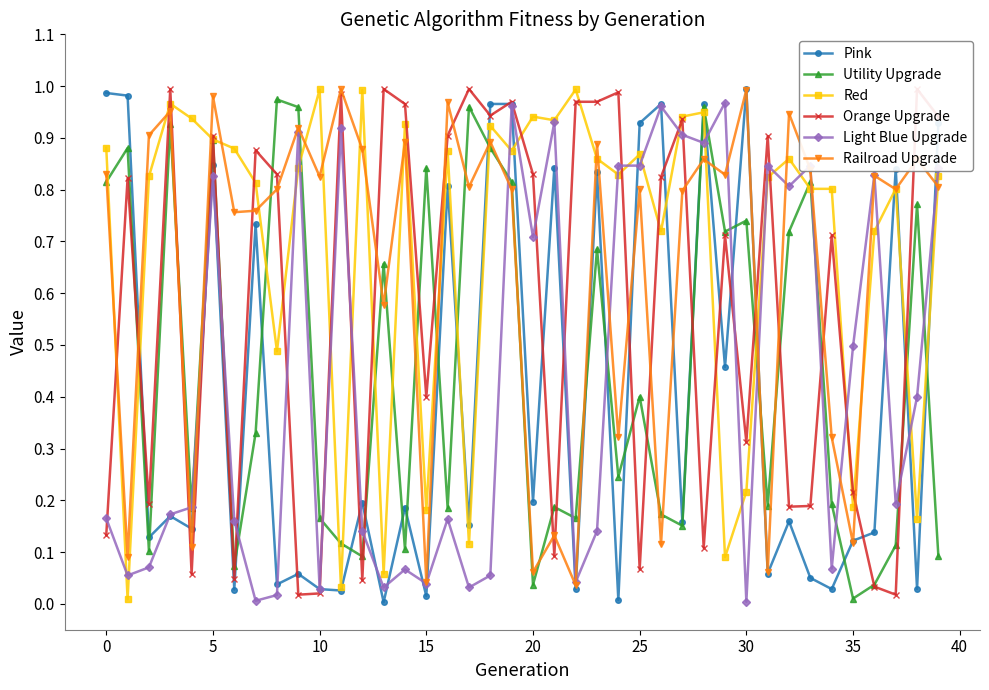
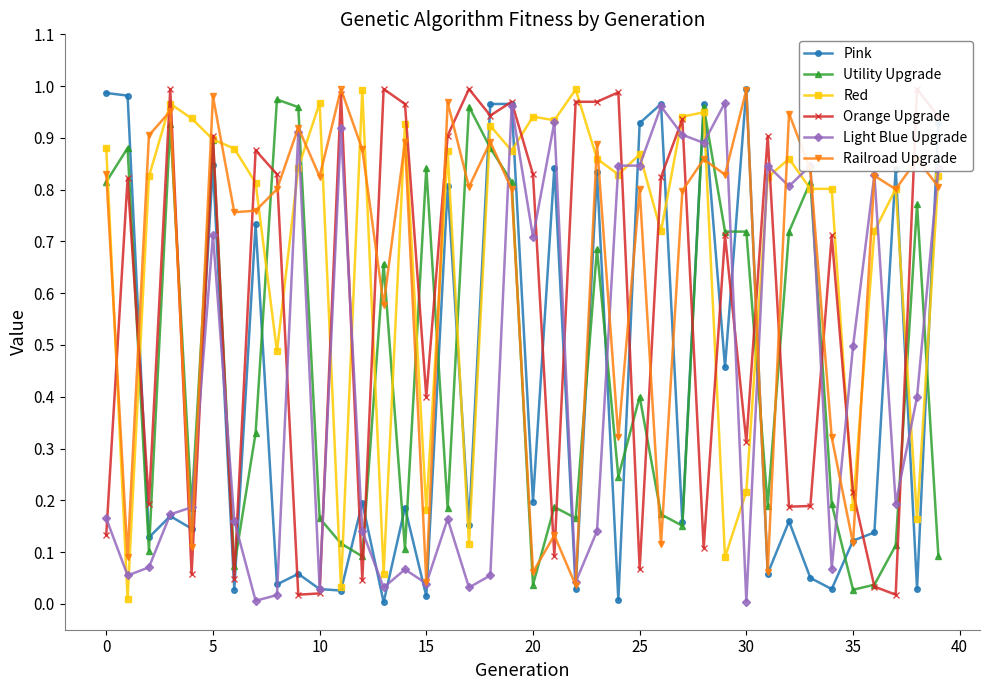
Light Blue Upgrade, 5: 0.83 -> 0.71
Red, 10: 0.99 -> 0.97
Utility Upgrade, 30: 0.74 -> 0.72
Utility Upgrade, 35: 0.01 -> 0.03
